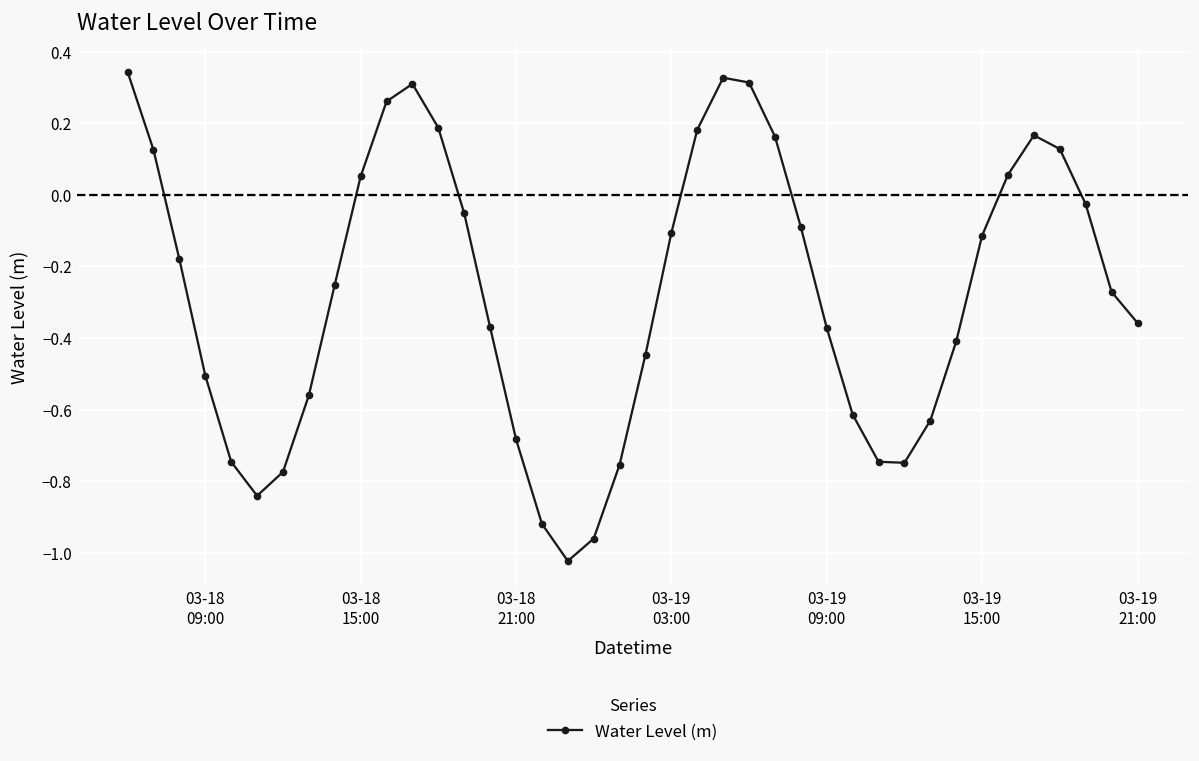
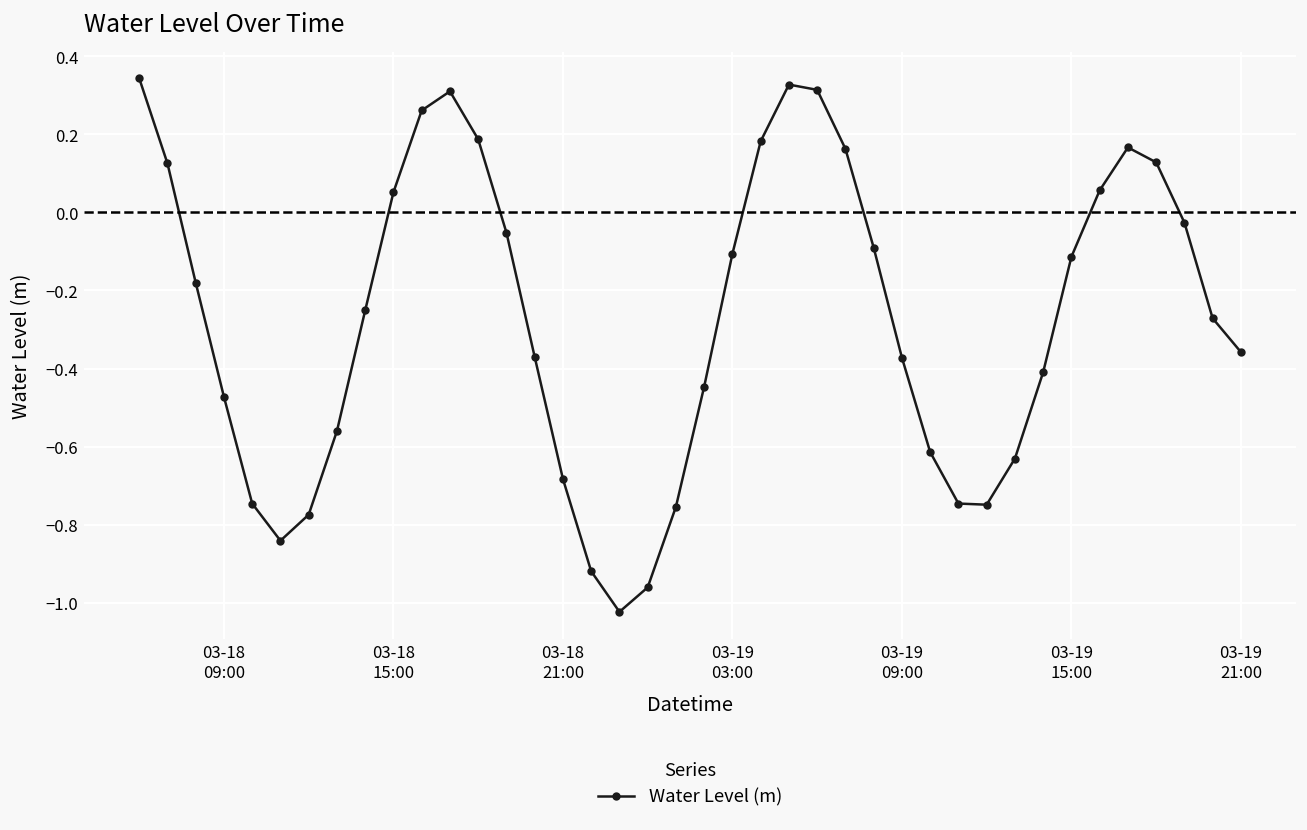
03-18 09:00: -0.50 -> -0.47
